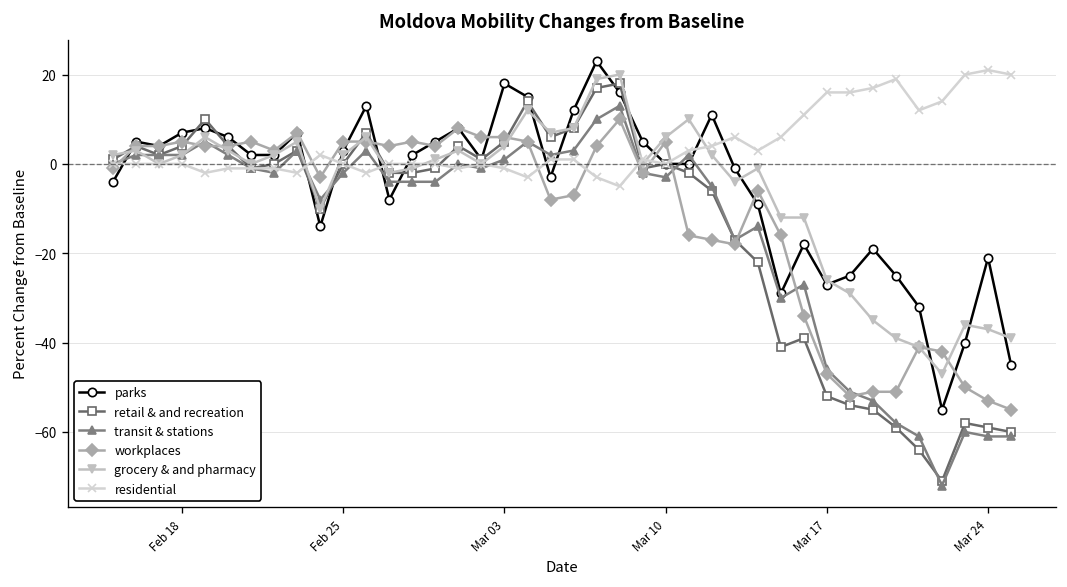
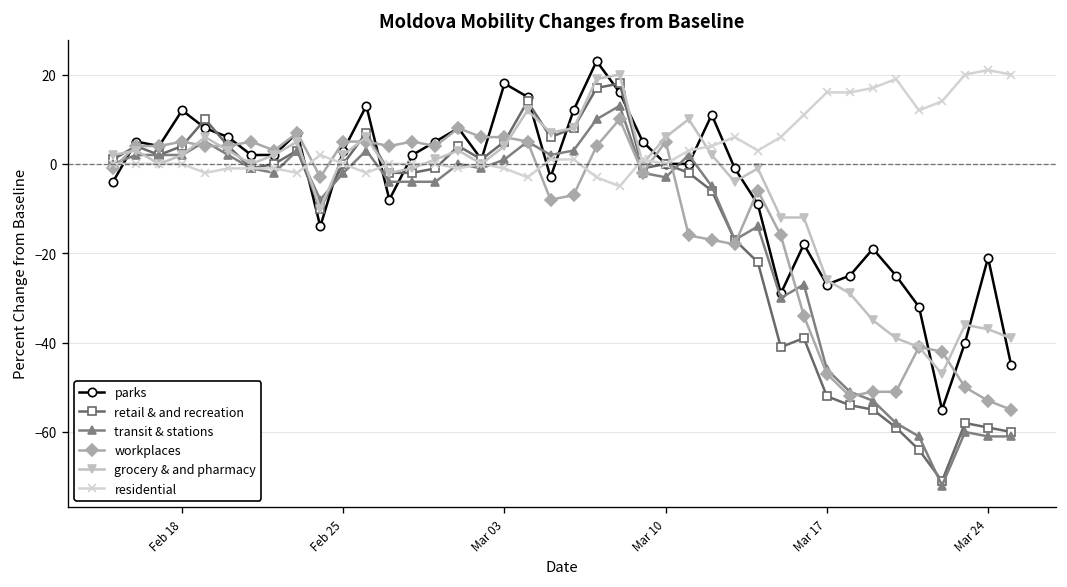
parks, Feb 18: 7 -> 12
